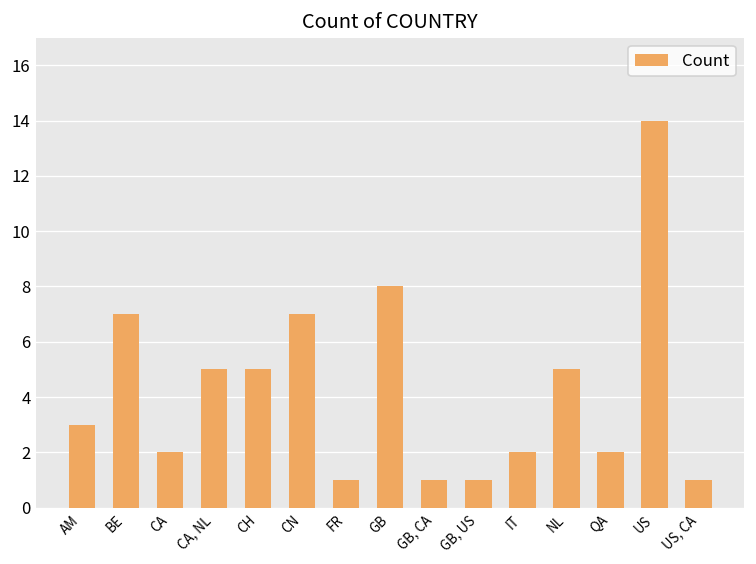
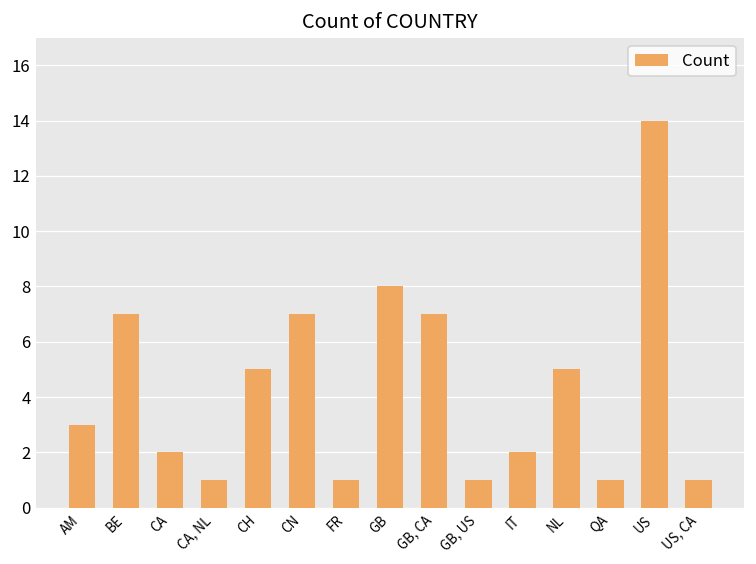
CA, NL: 5 -> 1
GB, CA: 1 -> 7
QA: 2 -> 1
